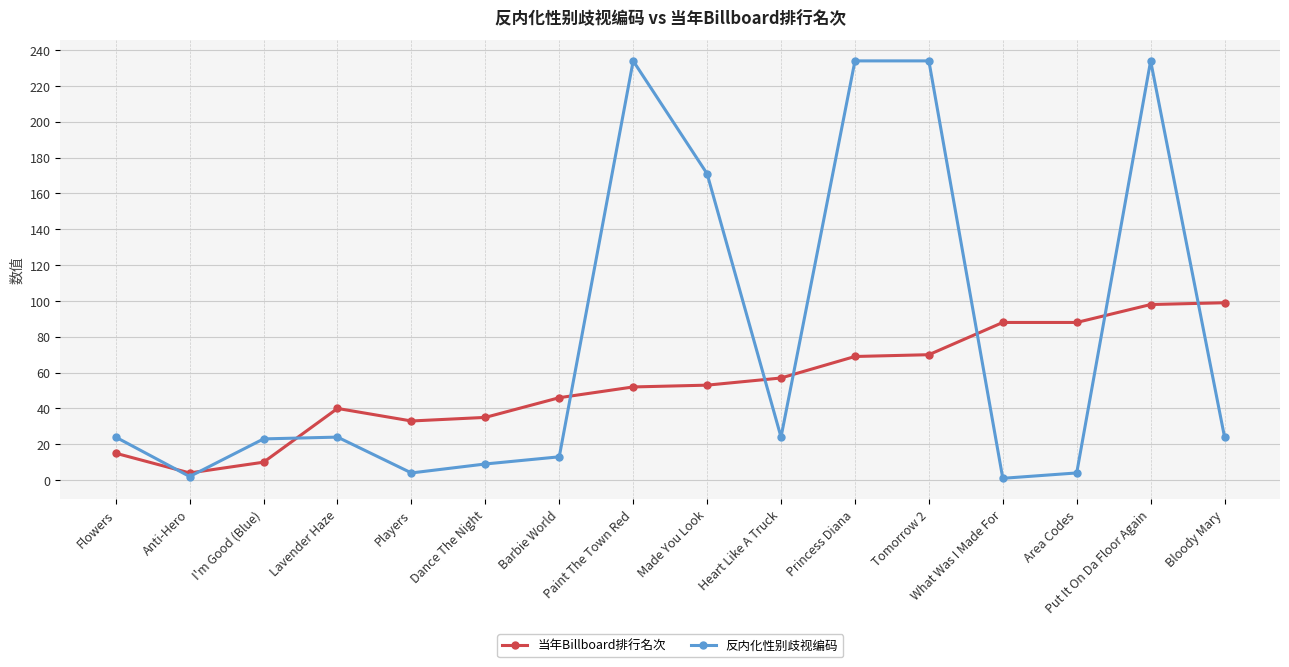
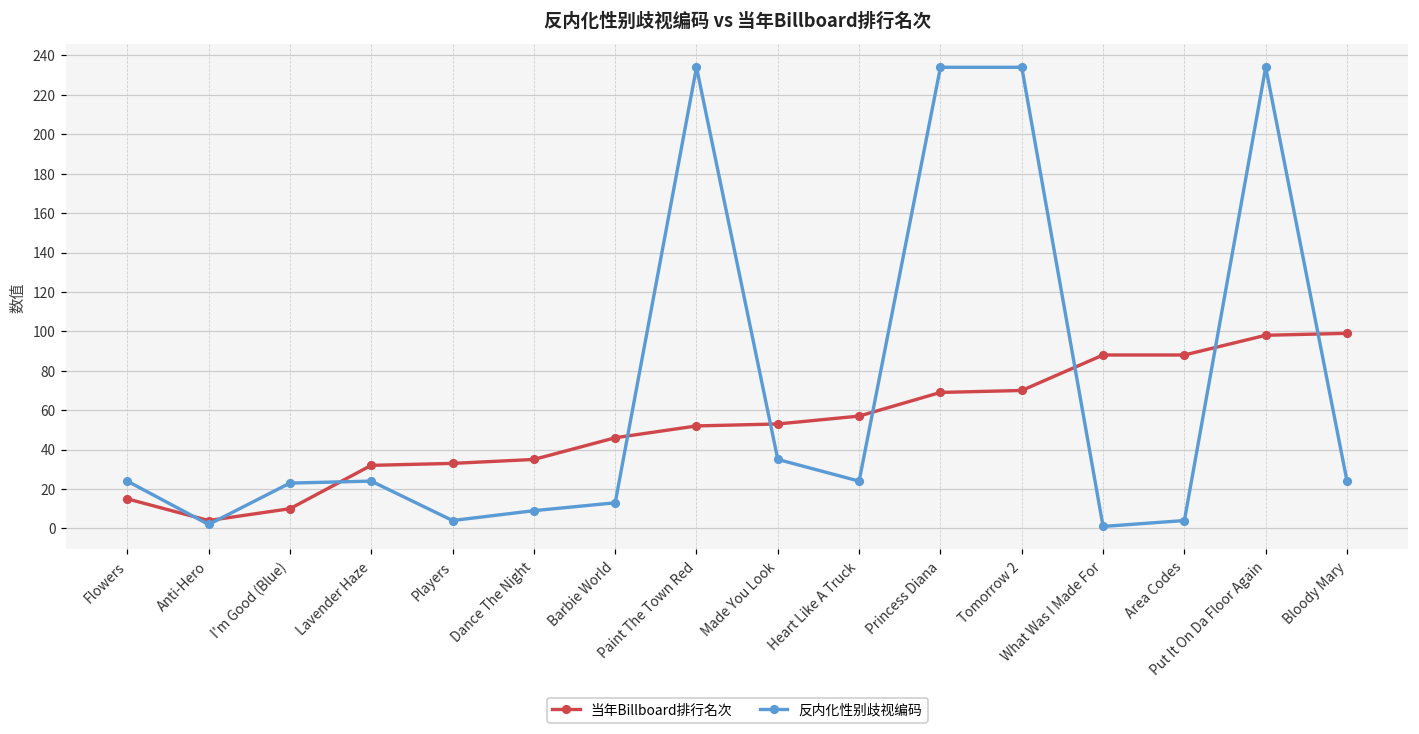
当年Billboard排行名次, Lavender Haze: 40 -> 32
反内化性别歧视编码, Made You Look: 171 -> 35
